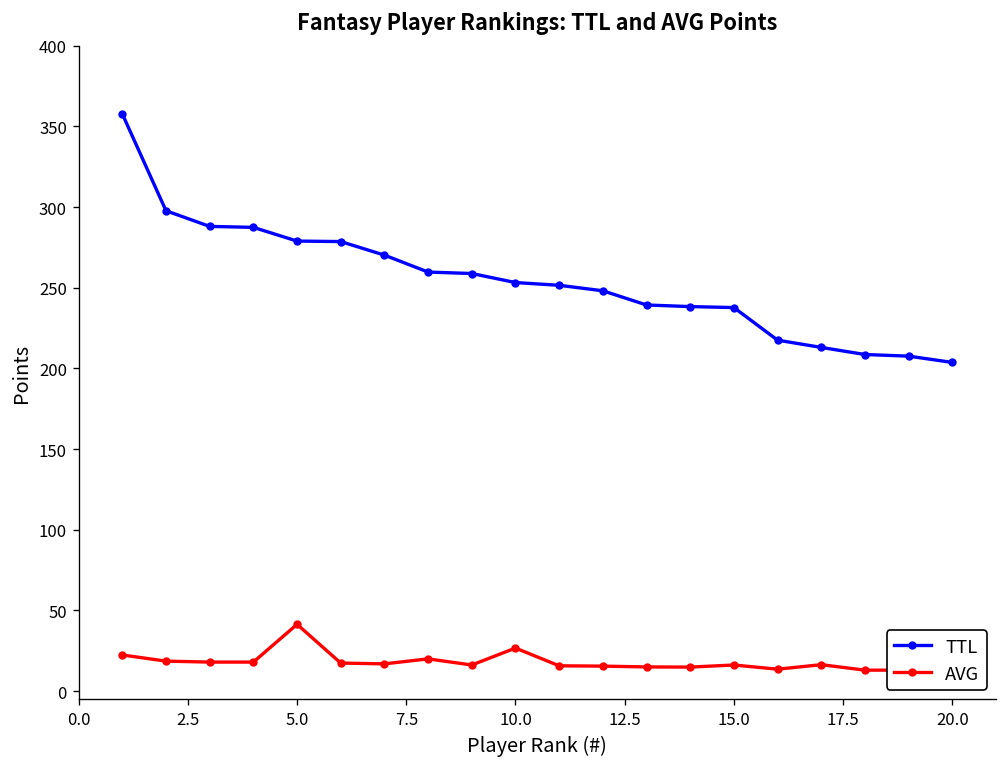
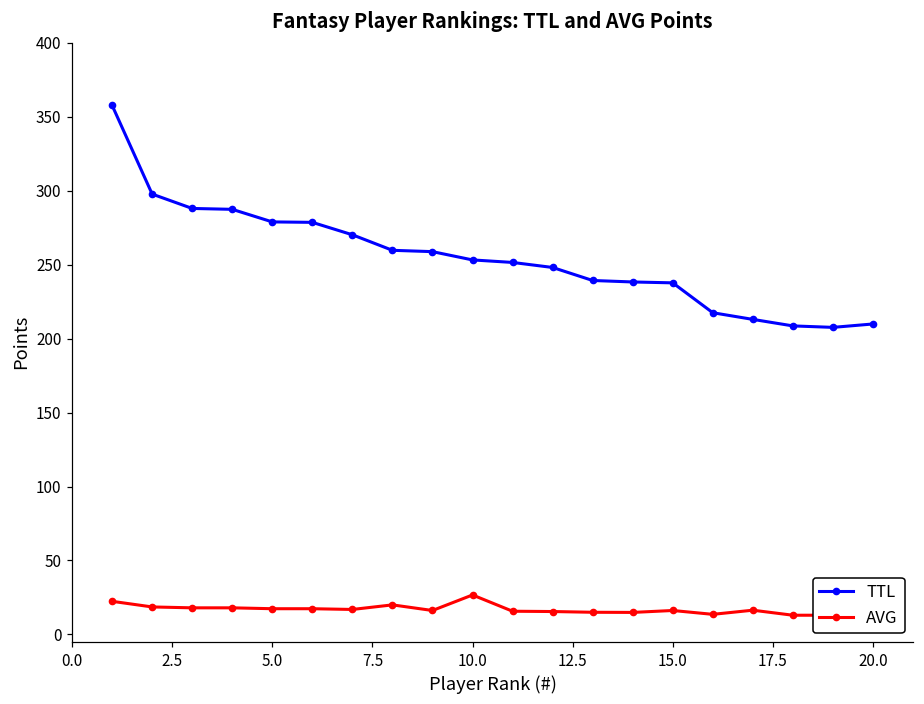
AVG, 5.0: 41 -> 17
TTL, 20.0: 204 -> 210
